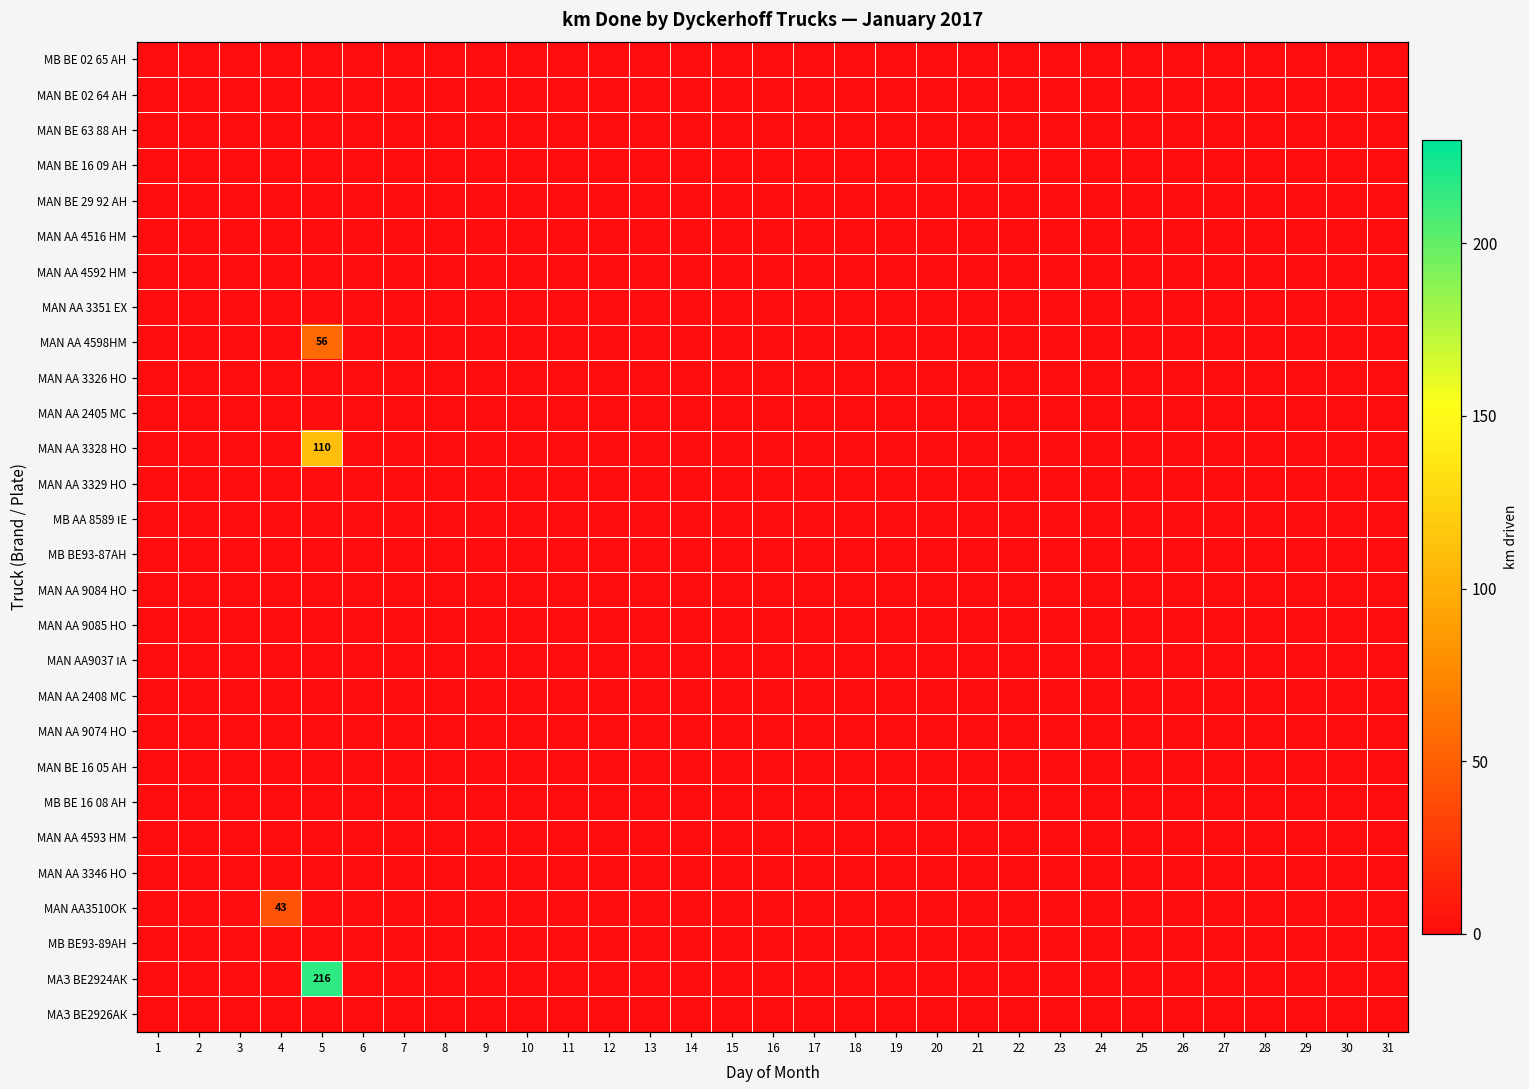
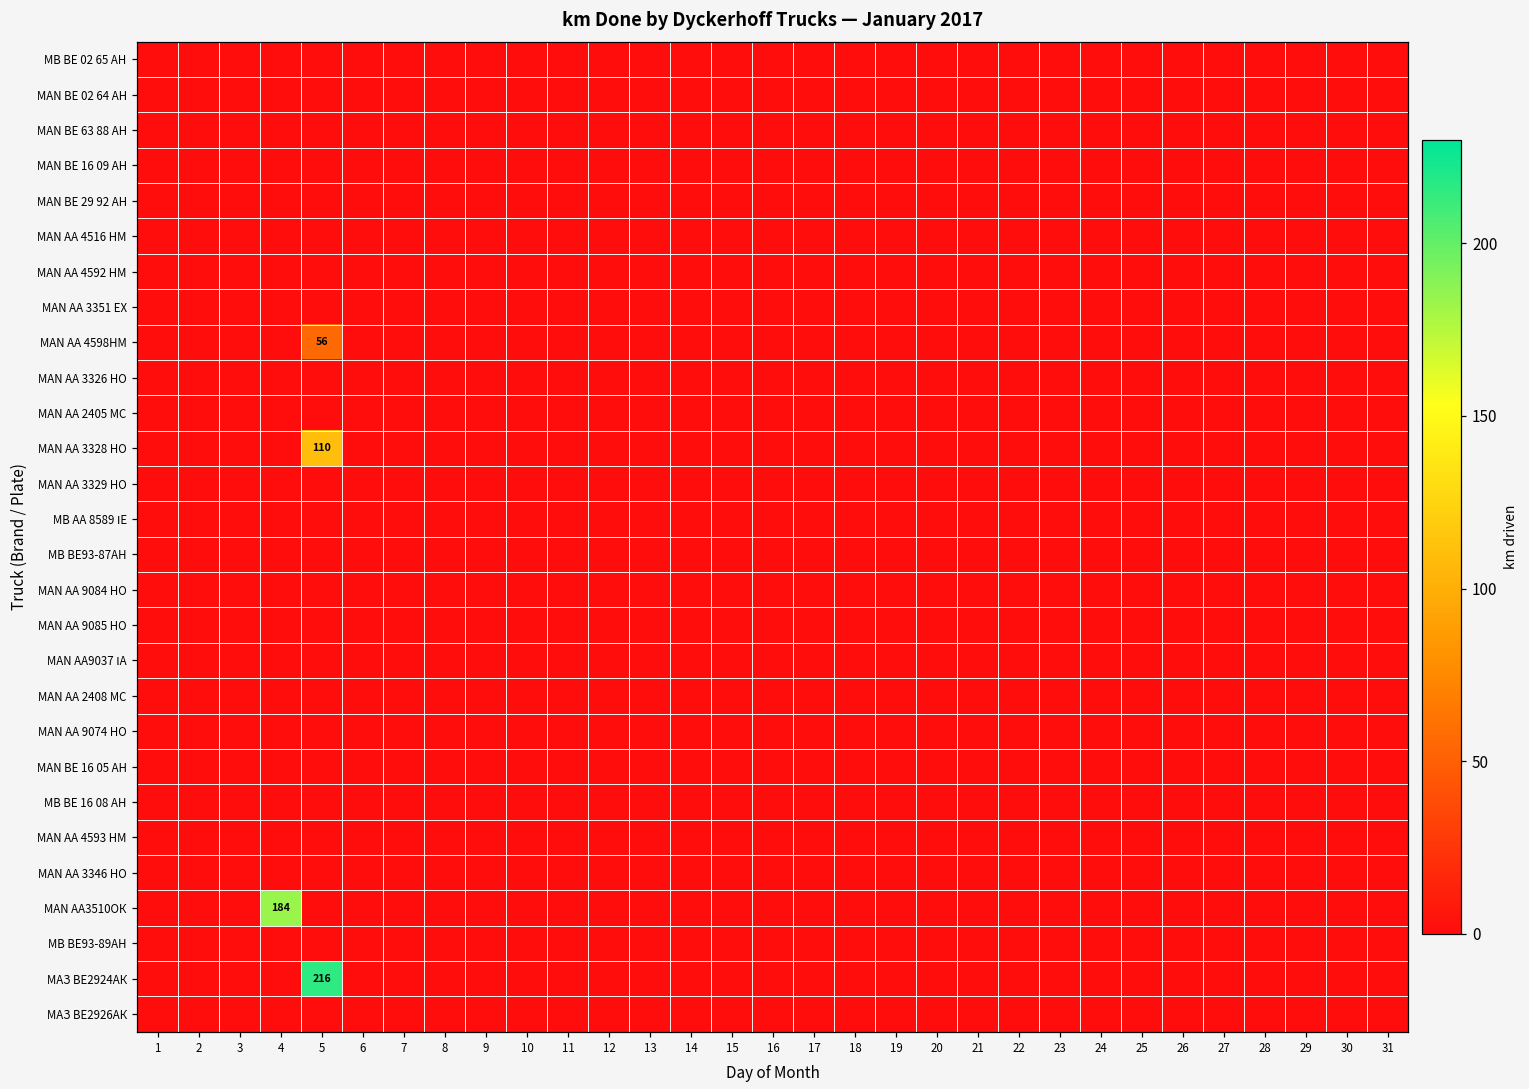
MAN АА3510ОК, 4: 43 -> 184
